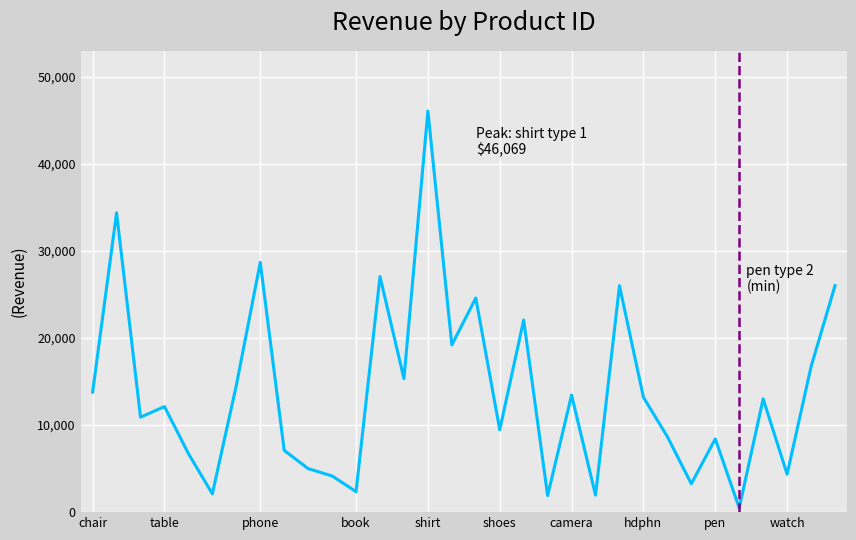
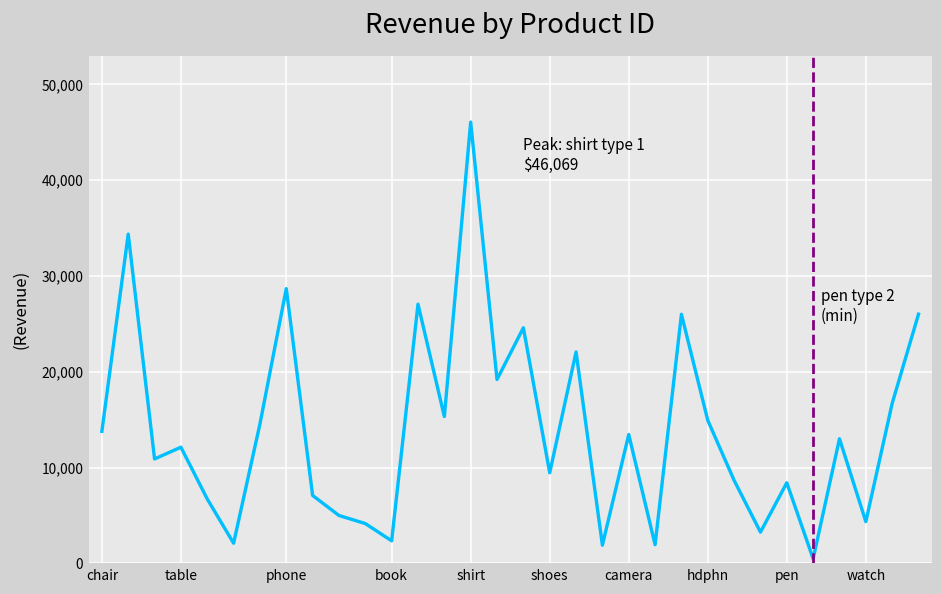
hdphn: 13,000 -> 15,000
